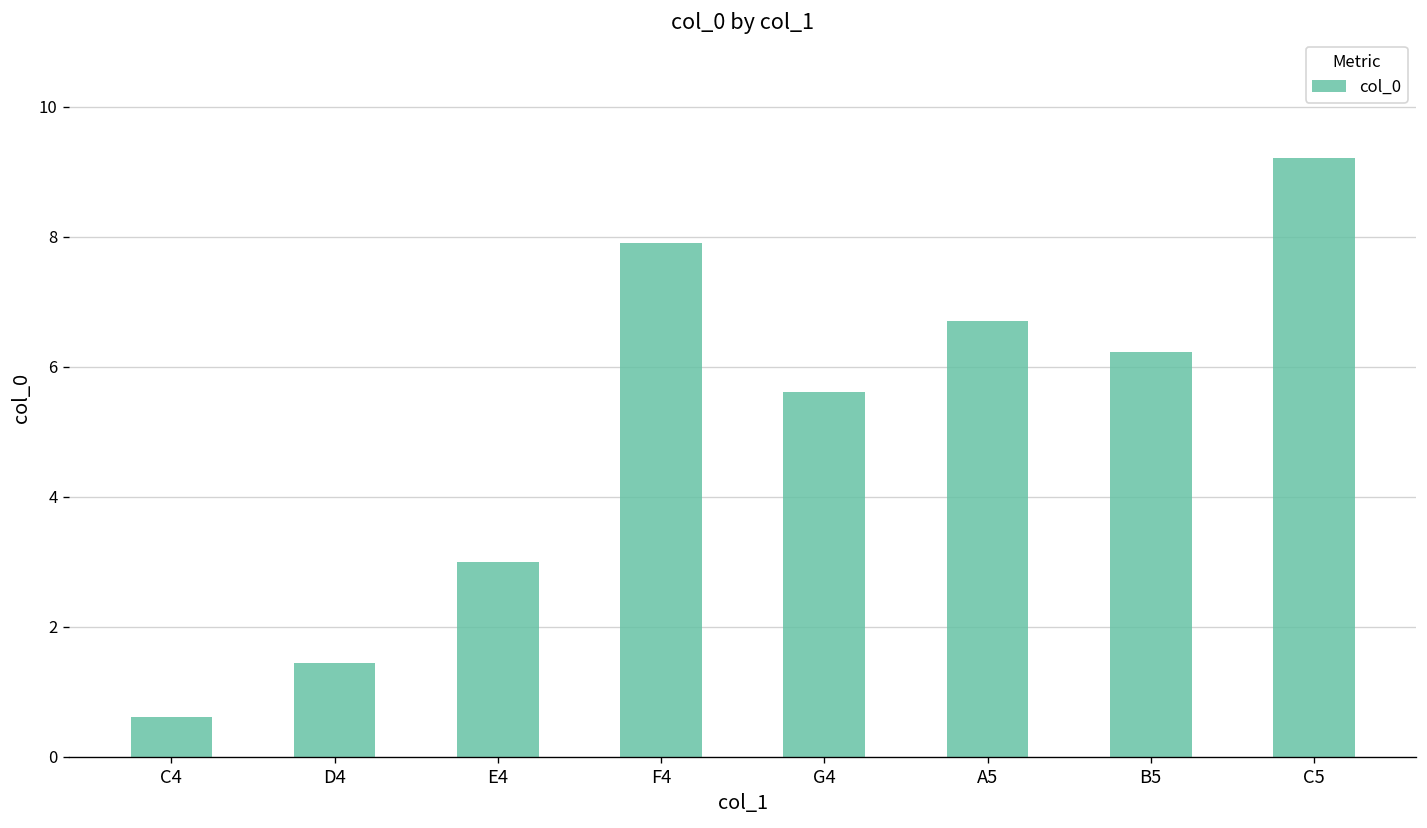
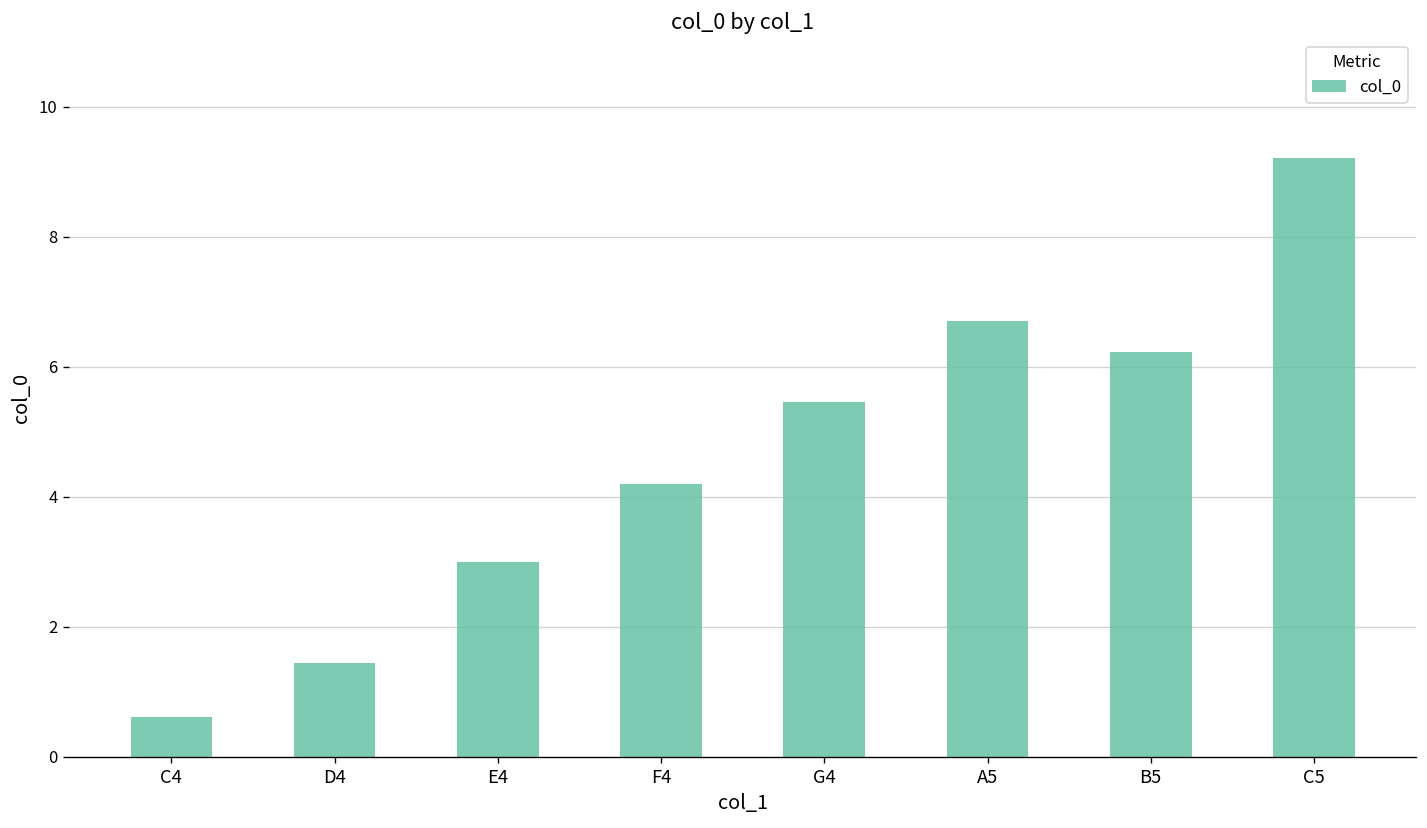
F4: 7.9 -> 4.2
G4: 5.6 -> 5.5
